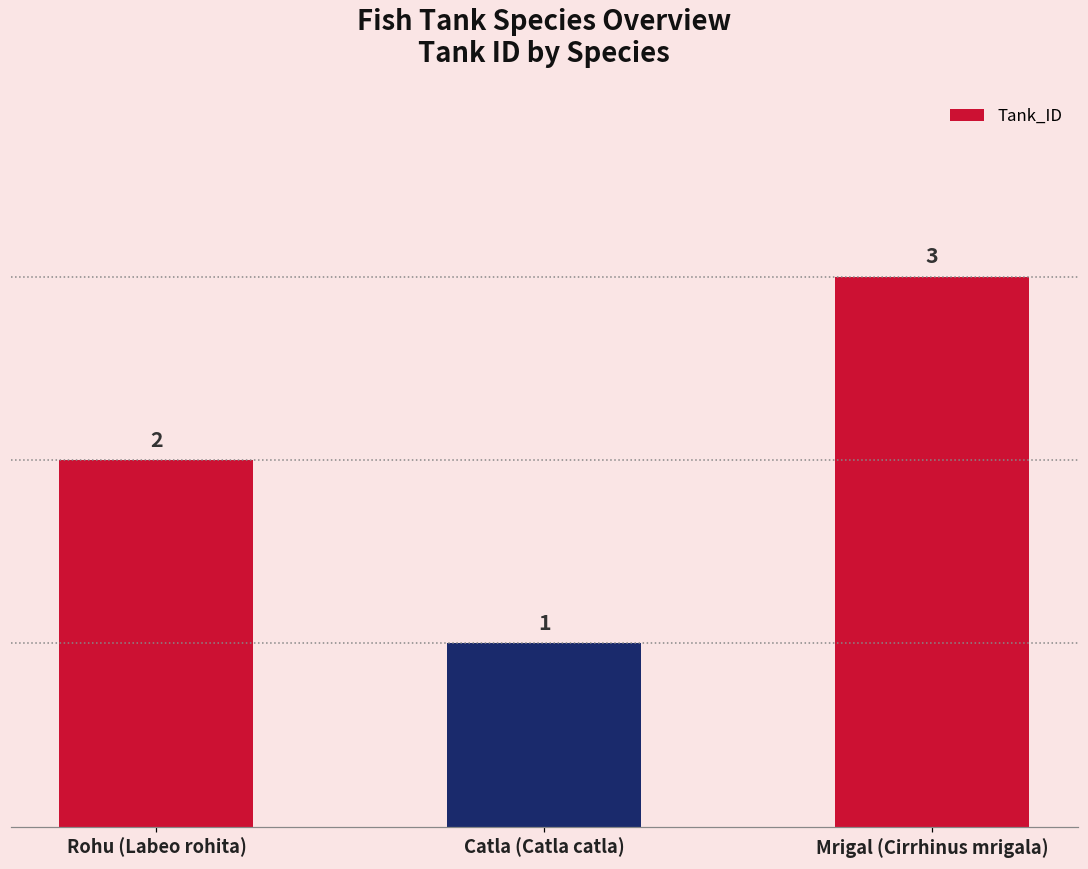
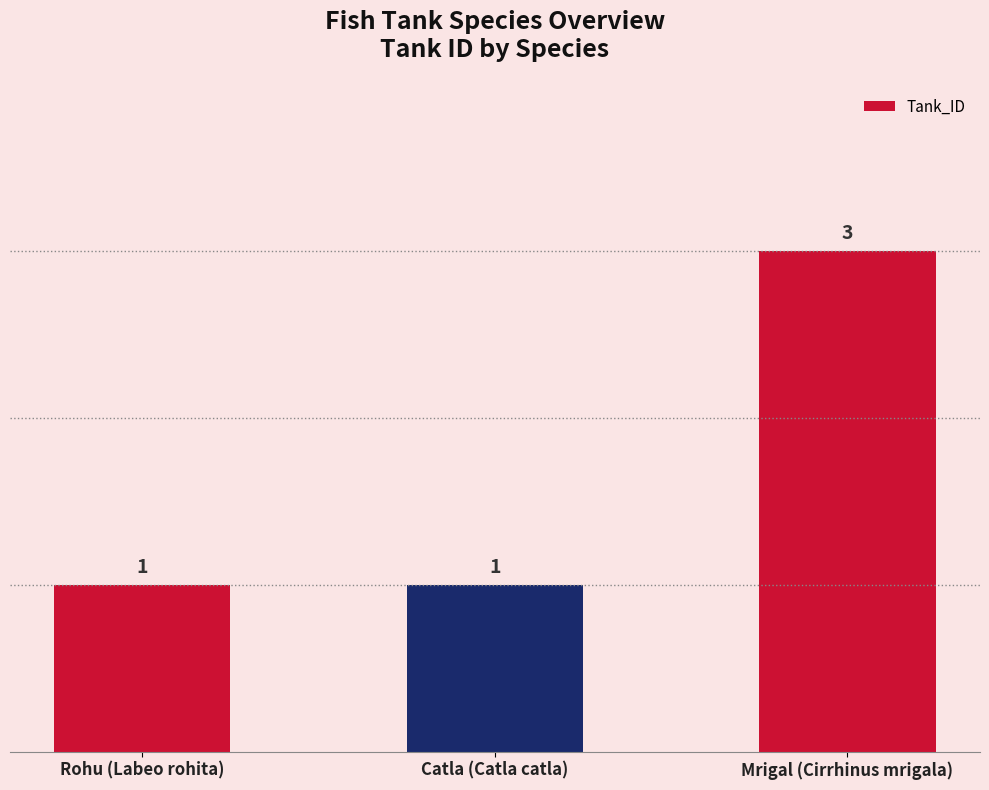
Rohu (Labeo rohita): 2 -> 1
